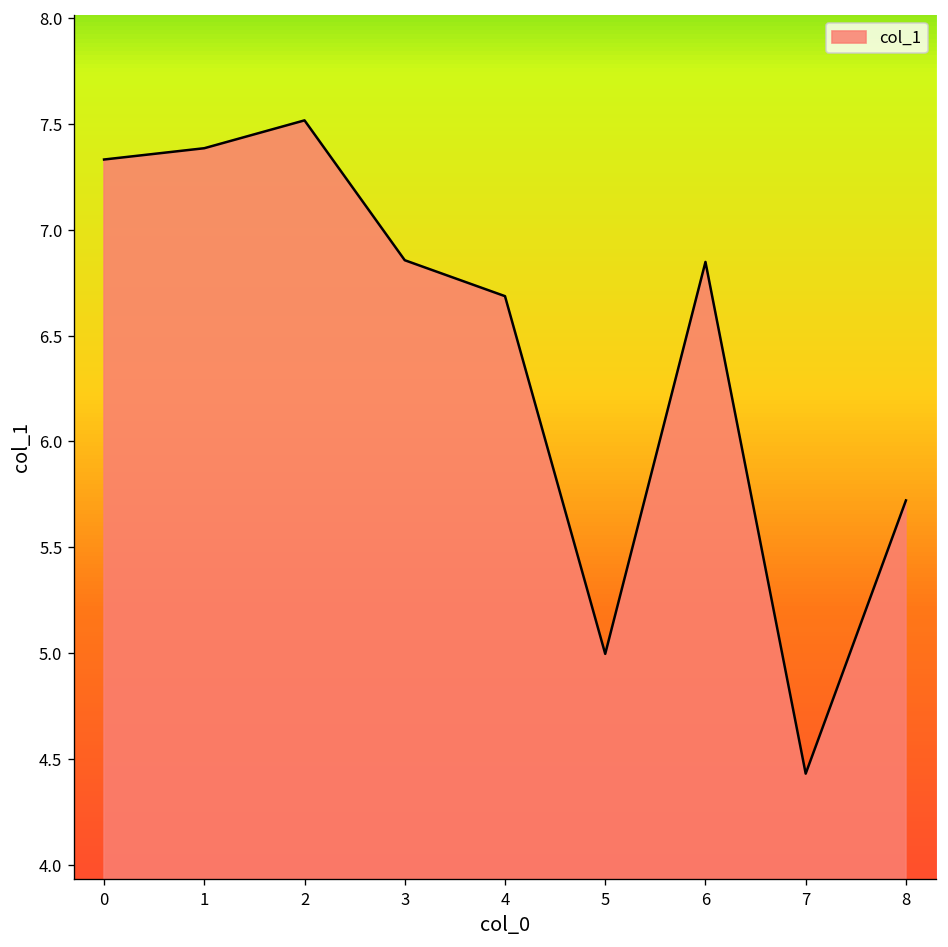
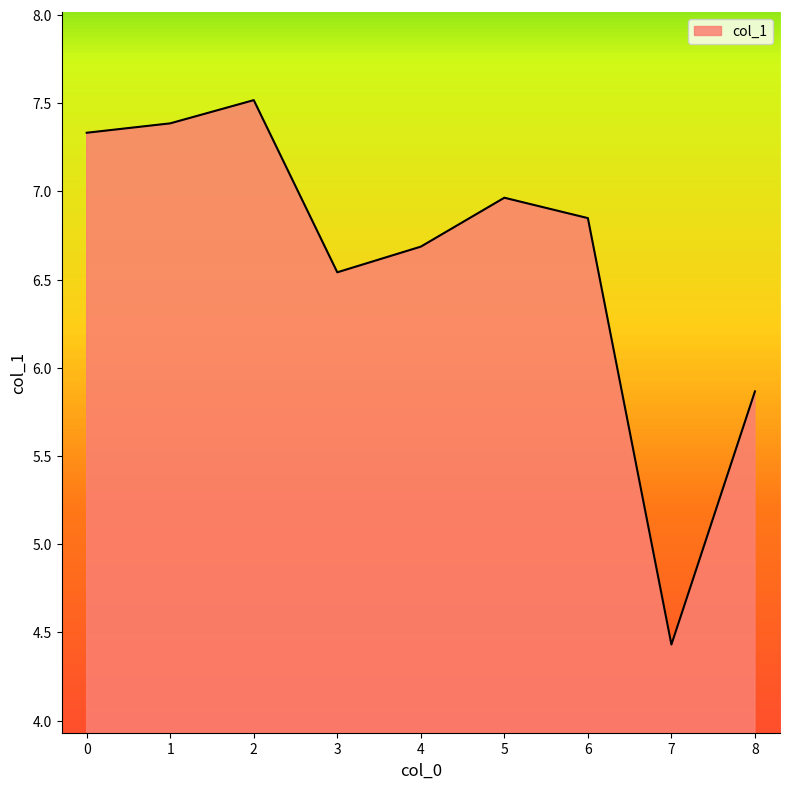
3: 6.86 -> 6.54
5: 5.00 -> 6.96
8: 5.72 -> 5.87
